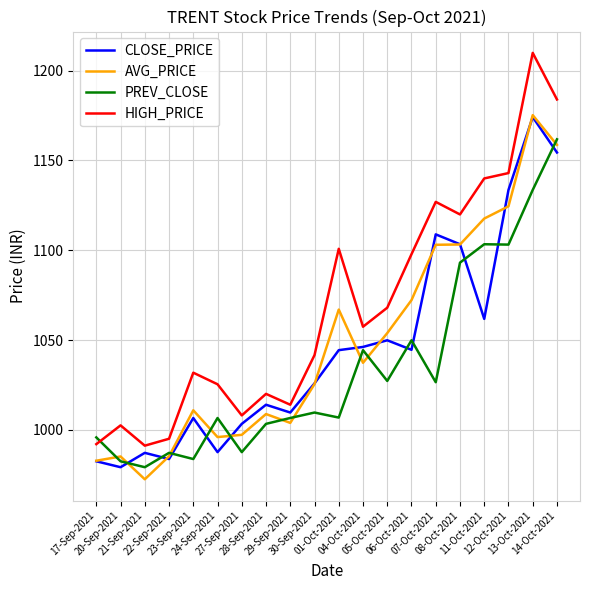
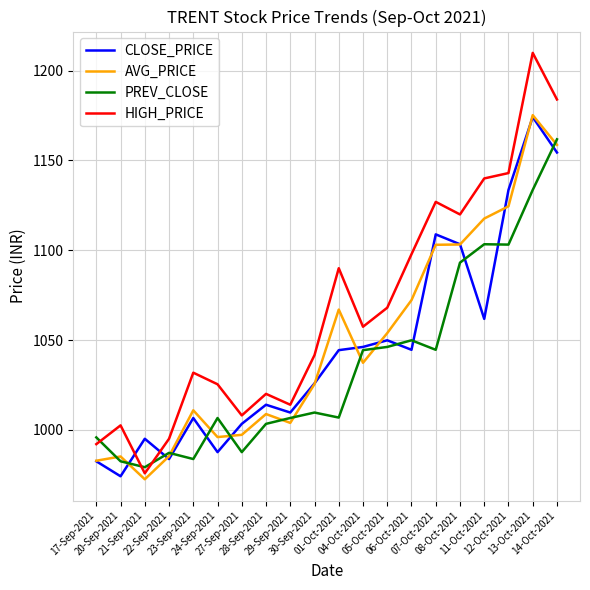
CLOSE_PRICE, 20-Sep-2021: 979 -> 974
CLOSE_PRICE, 21-Sep-2021: 987 -> 995
HIGH_PRICE, 21-Sep-2021: 991 -> 976
HIGH_PRICE, 01-Oct-2021: 1101 -> 1090
PREV_CLOSE, 05-Oct-2021: 1027 -> 1046
PREV_CLOSE, 07-Oct-2021: 1026 -> 1045
